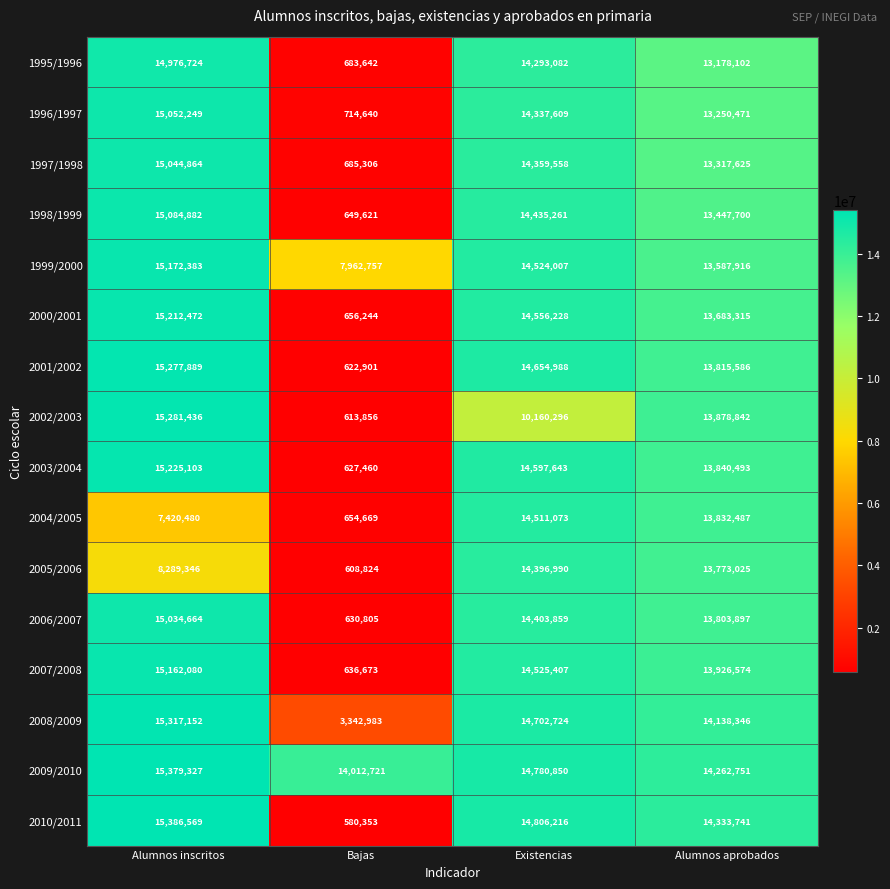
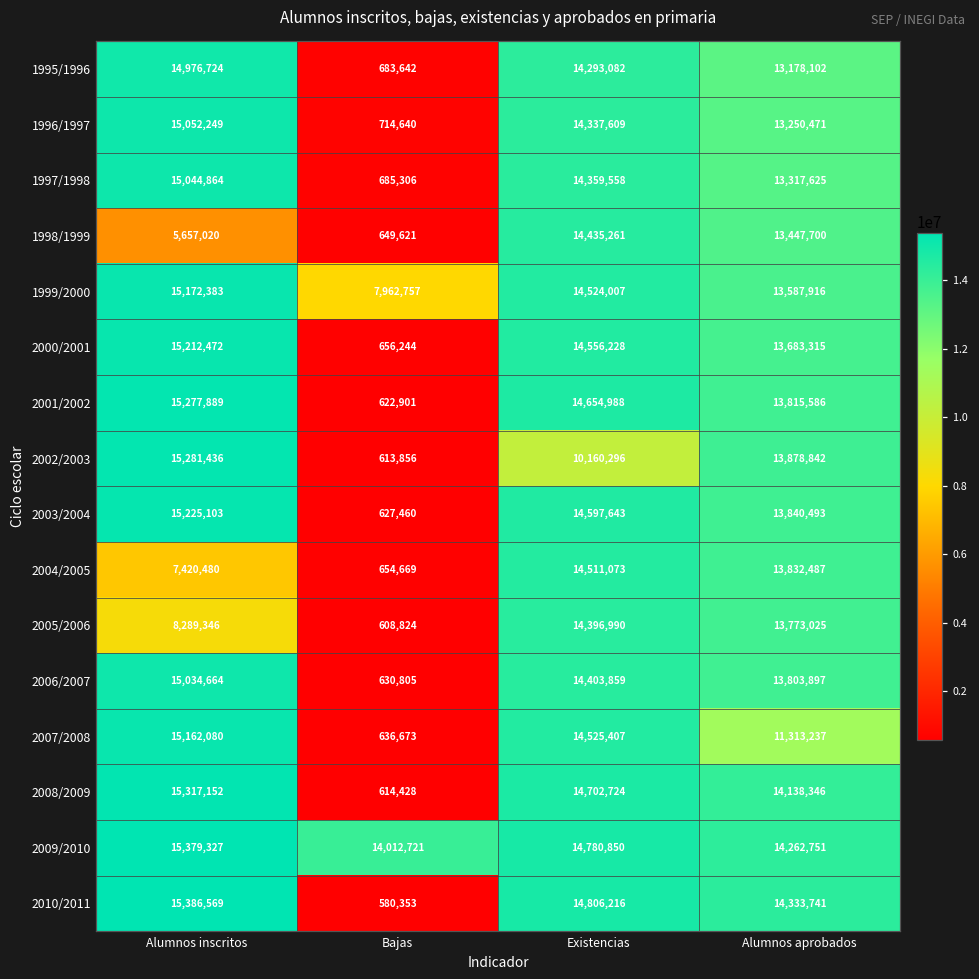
1998/1999, Alumnos inscritos: 15,084,882 -> 5,657,020
2007/2008, Alumnos aprobados: 13,926,574 -> 11,313,237
2008/2009, Bajas: 3,342,983 -> 614,428
